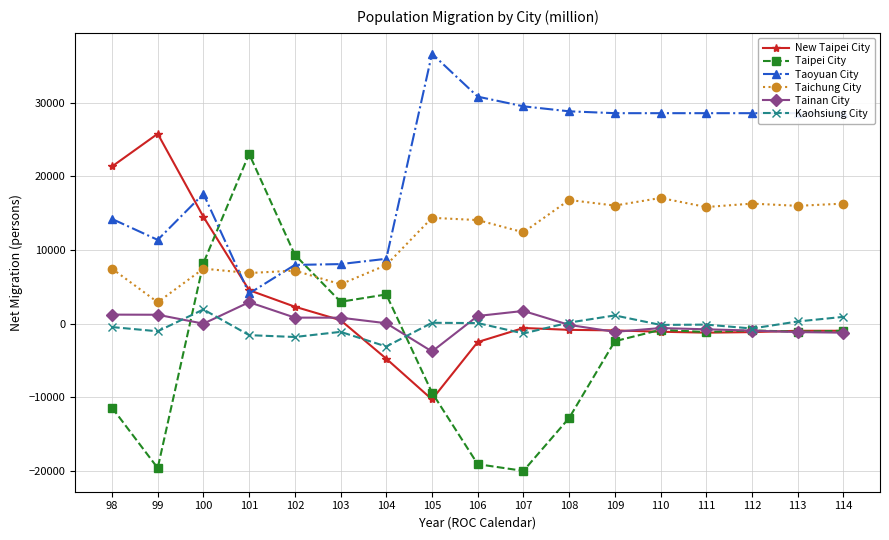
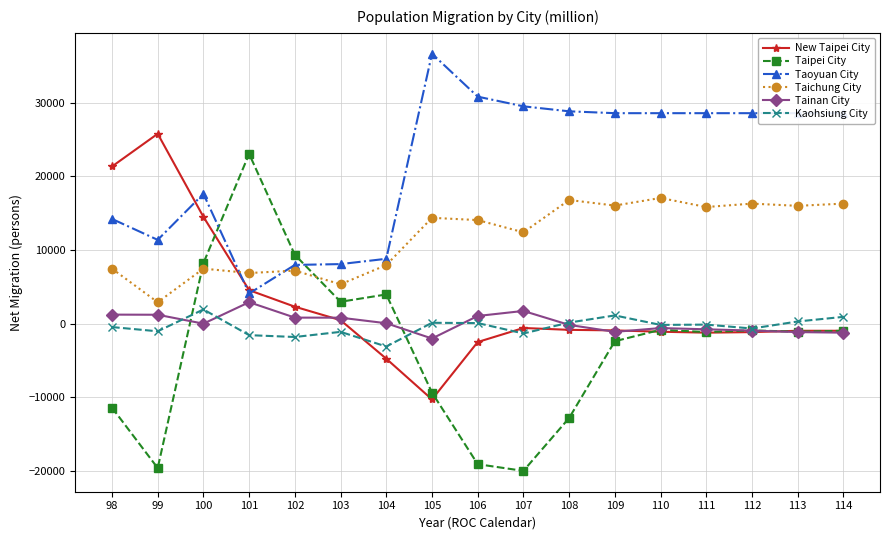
Tainan City, 105: -4000 -> -2000
